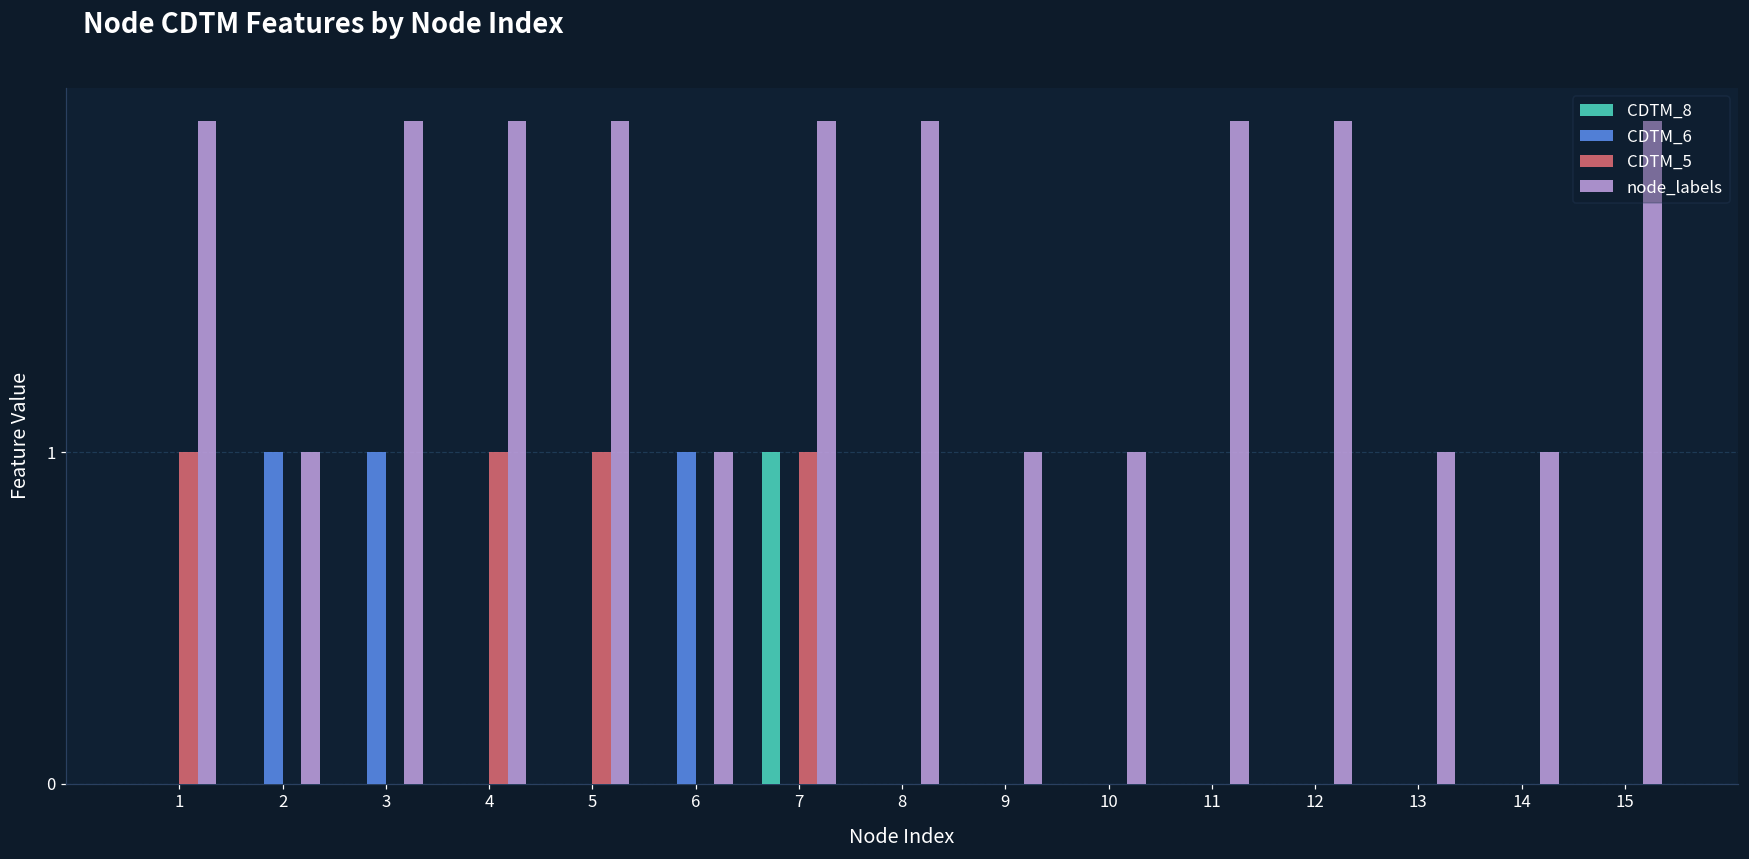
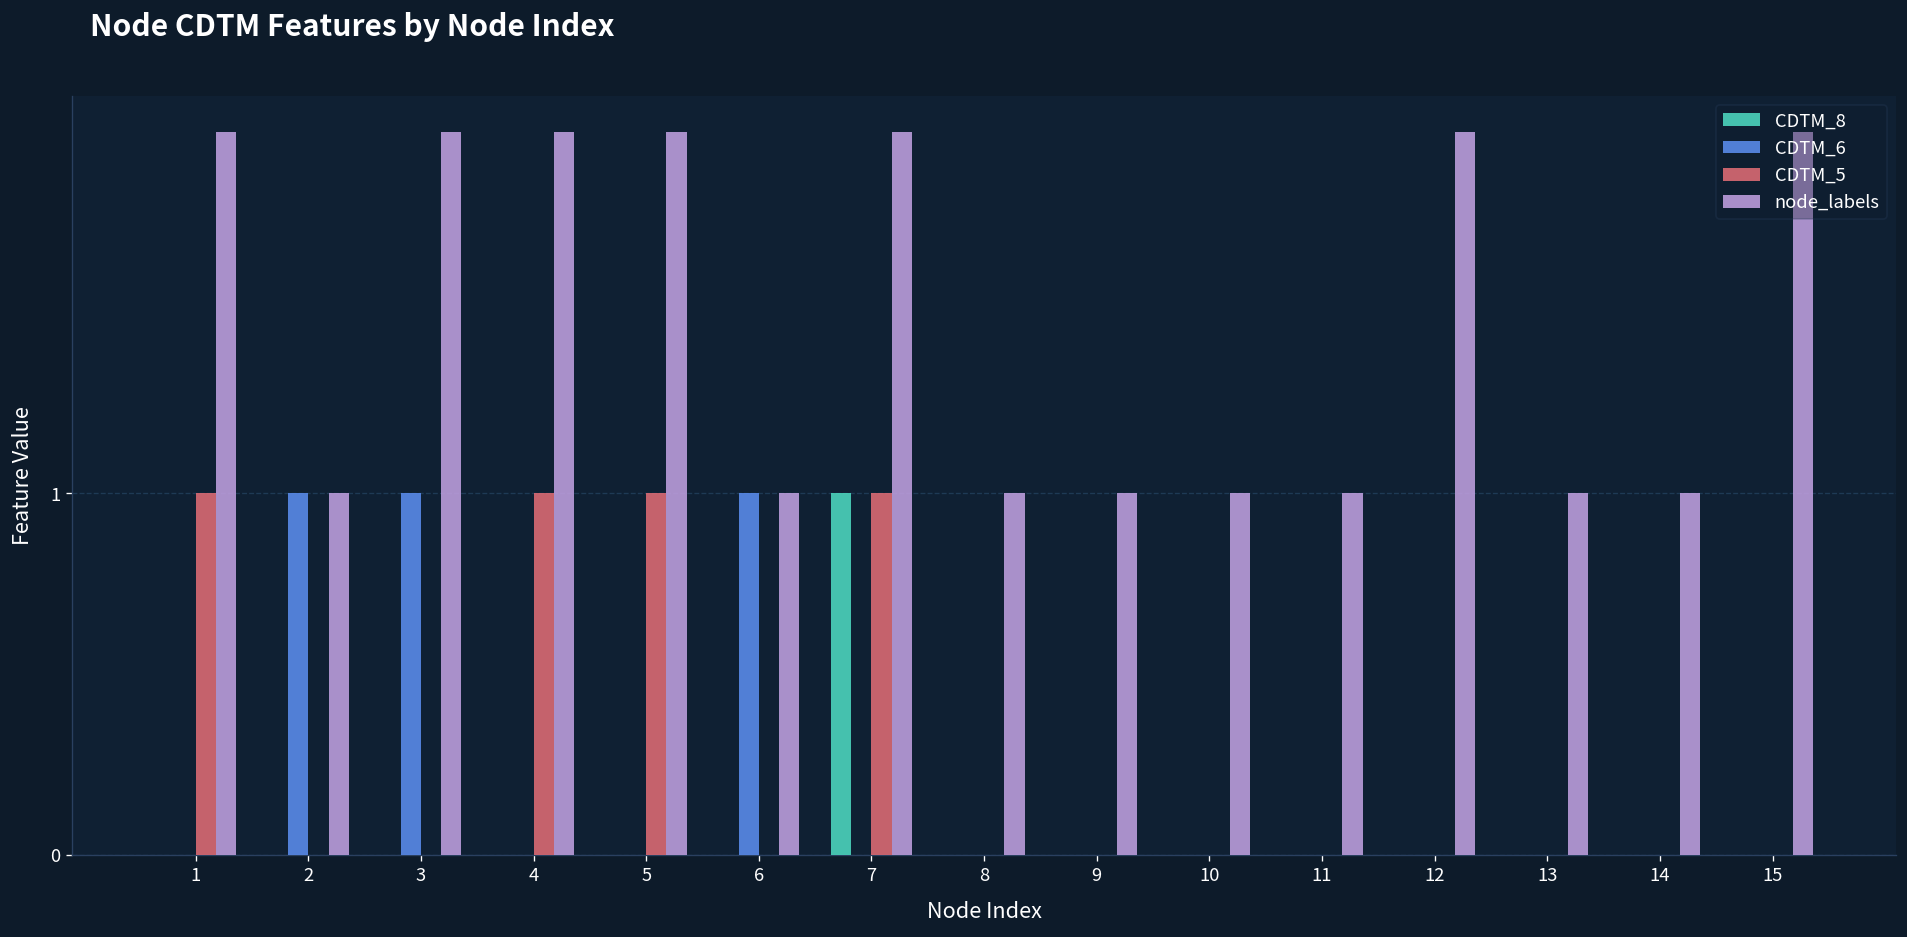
node_labels, 8: 2 -> 1
node_labels, 11: 2 -> 1
